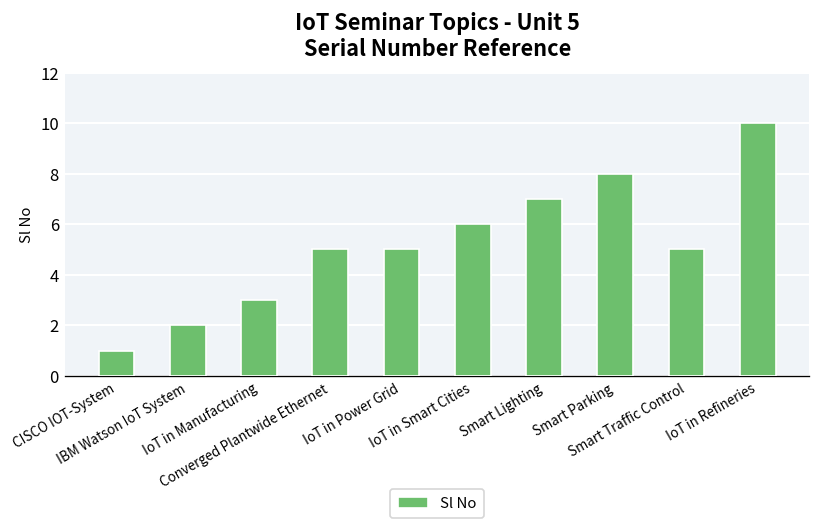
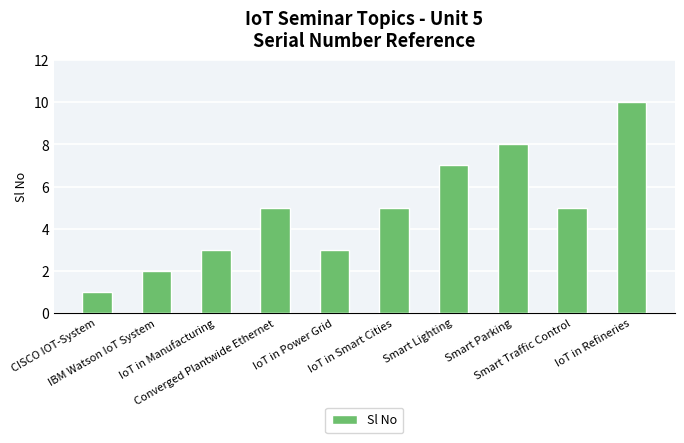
IoT in Power Grid: 5 -> 3
IoT in Smart Cities: 6 -> 5
